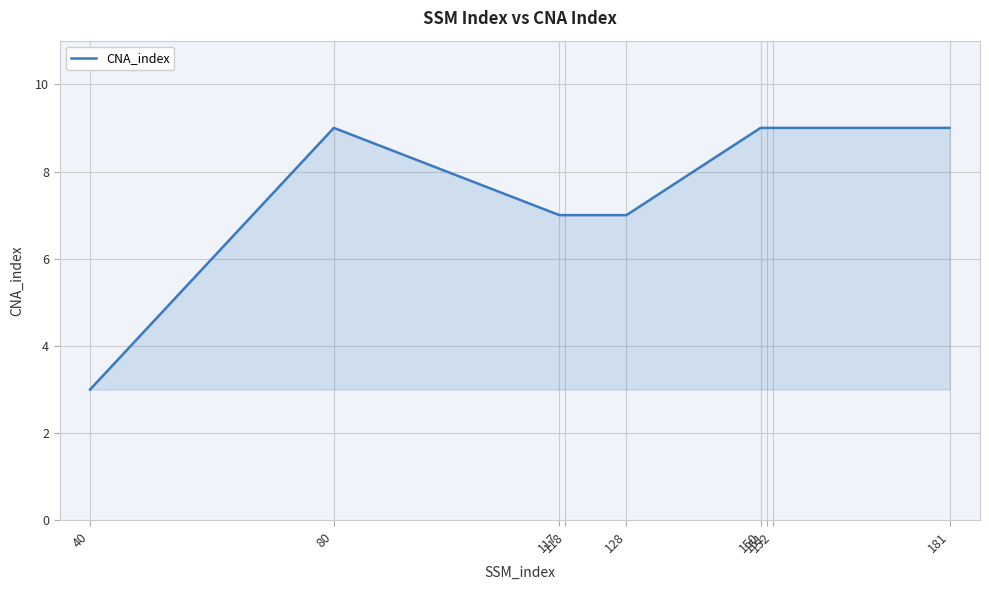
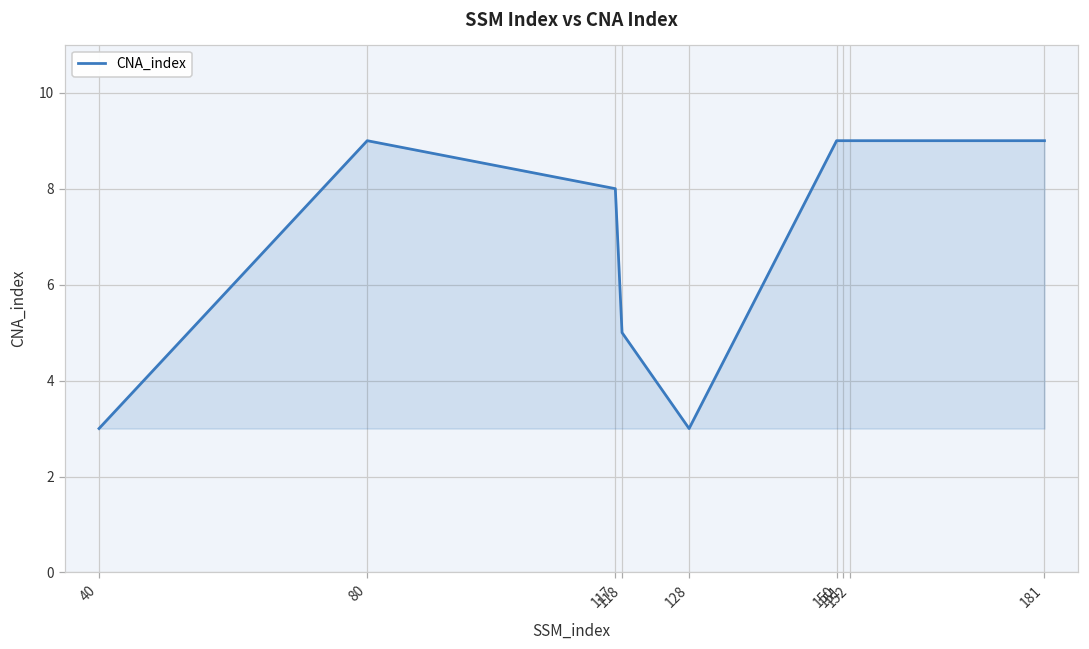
117: 7 -> 8
118: 7 -> 5
128: 7 -> 3
